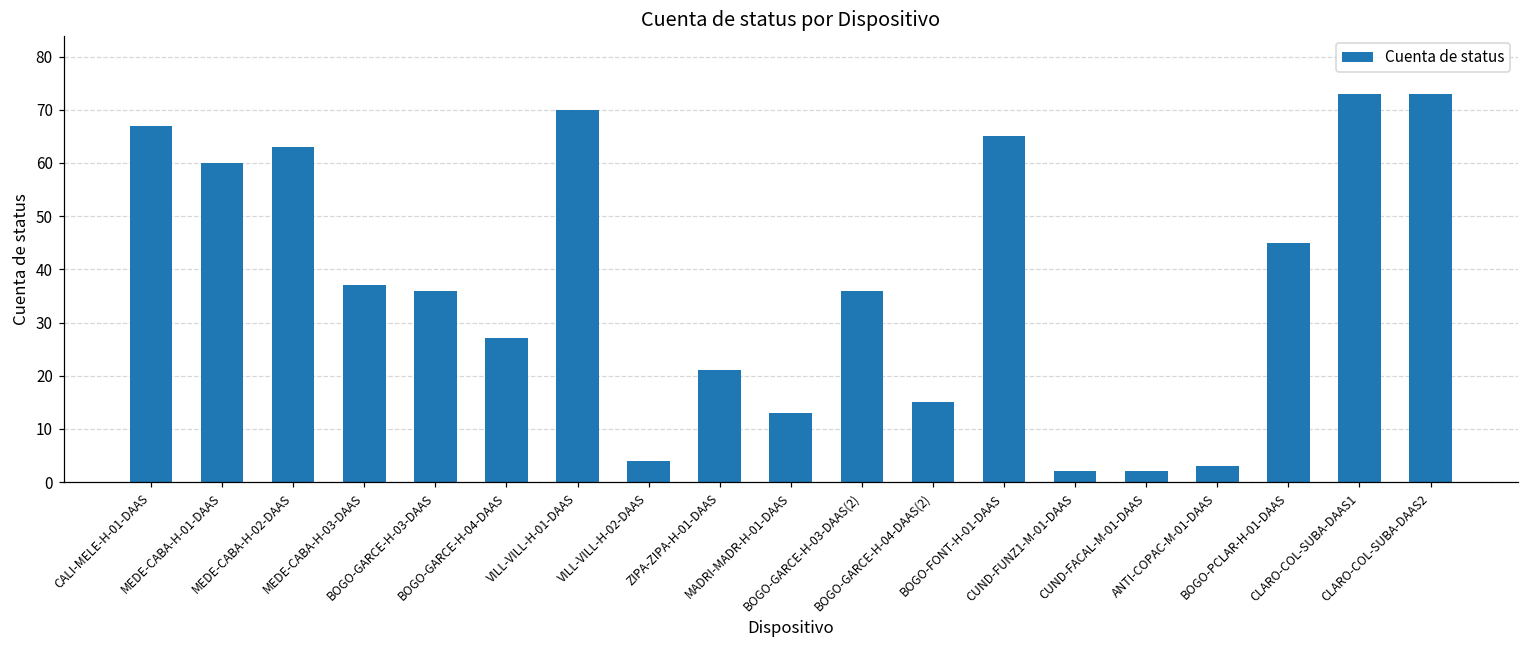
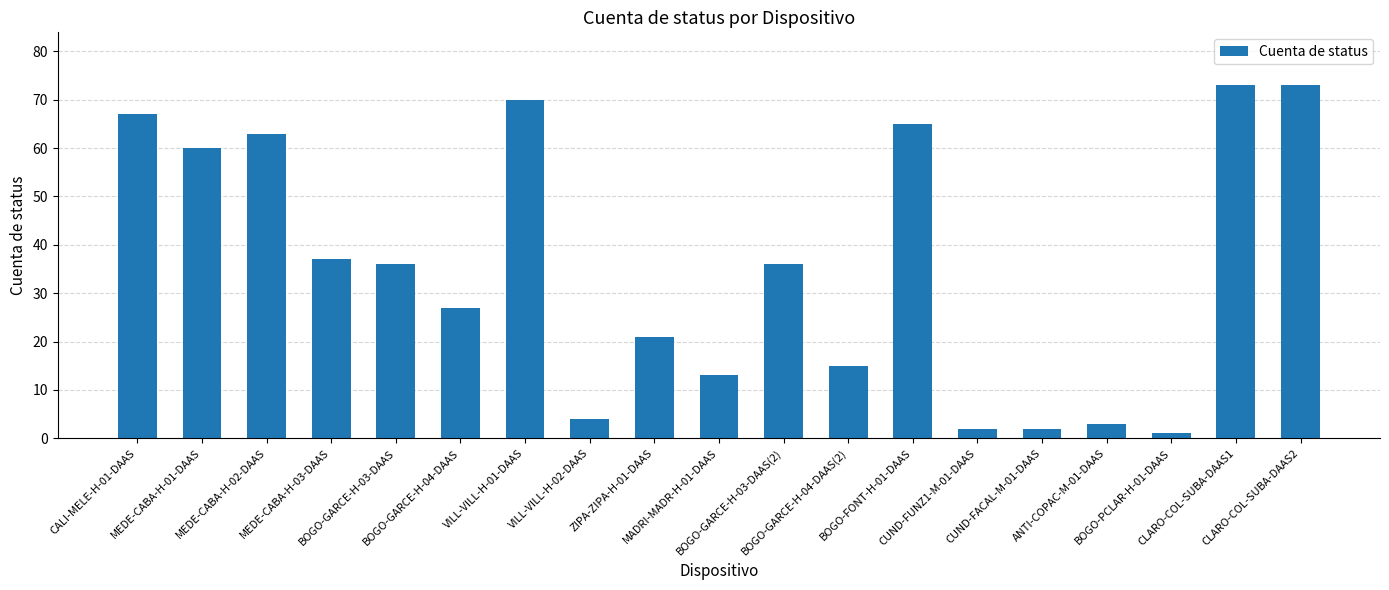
BOGO-PCLAR-H-01-DAAS: 45 -> 1
